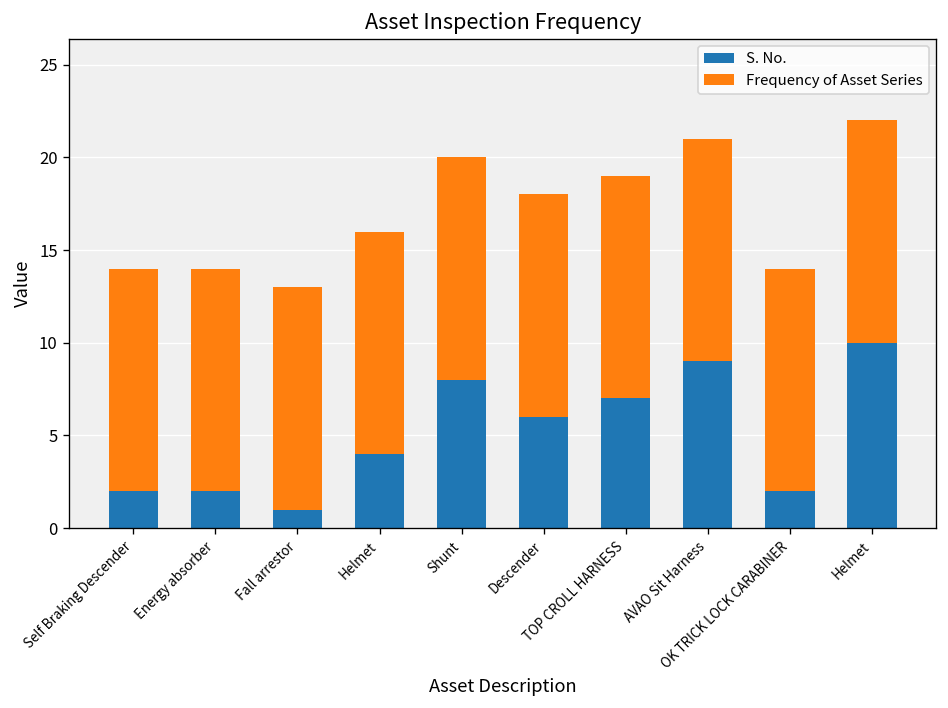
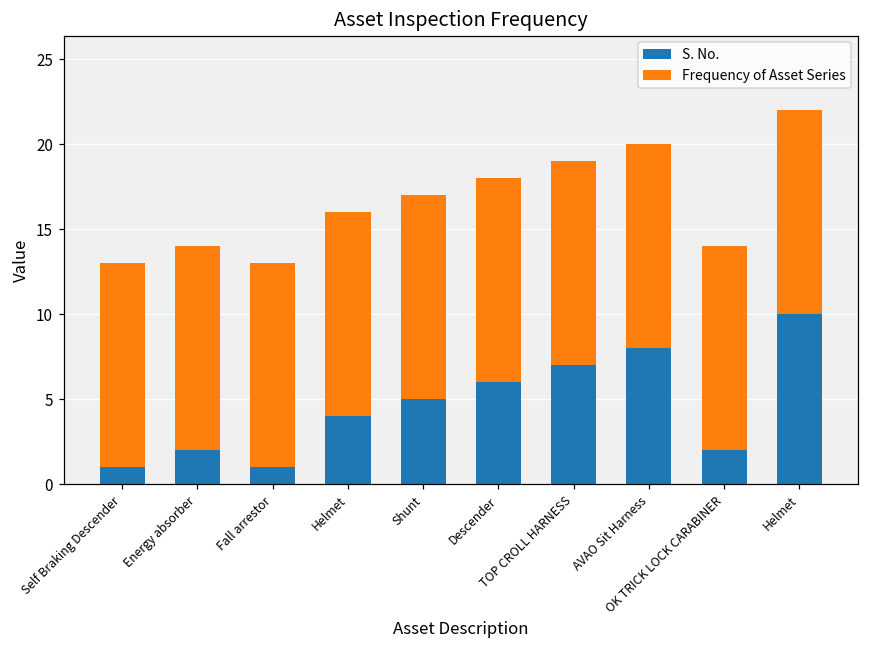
S. No., Self Braking Descender: 2 -> 1
S. No., Shunt: 8 -> 5
S. No., AVAO Sit Harness: 9 -> 8
